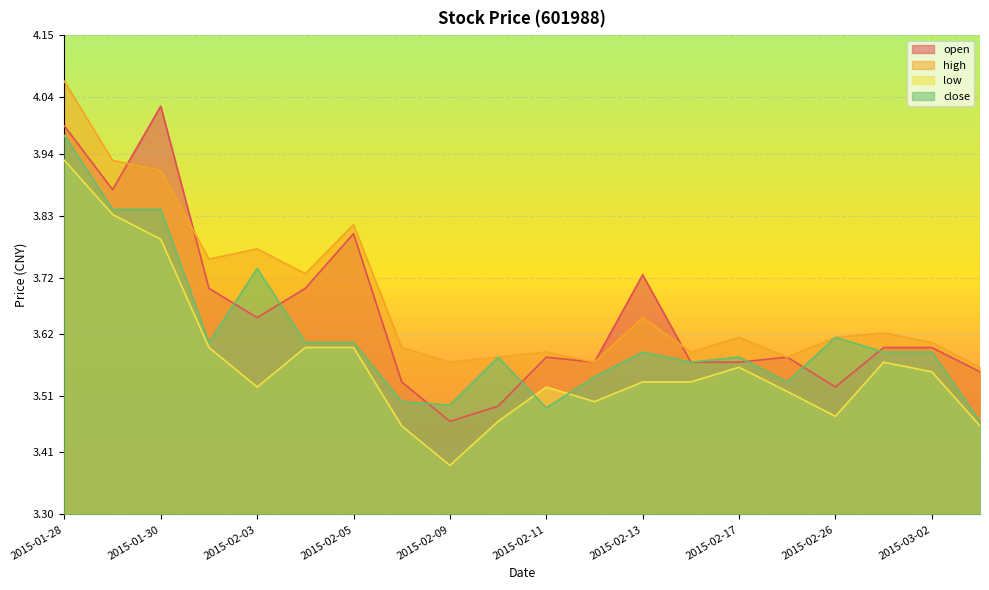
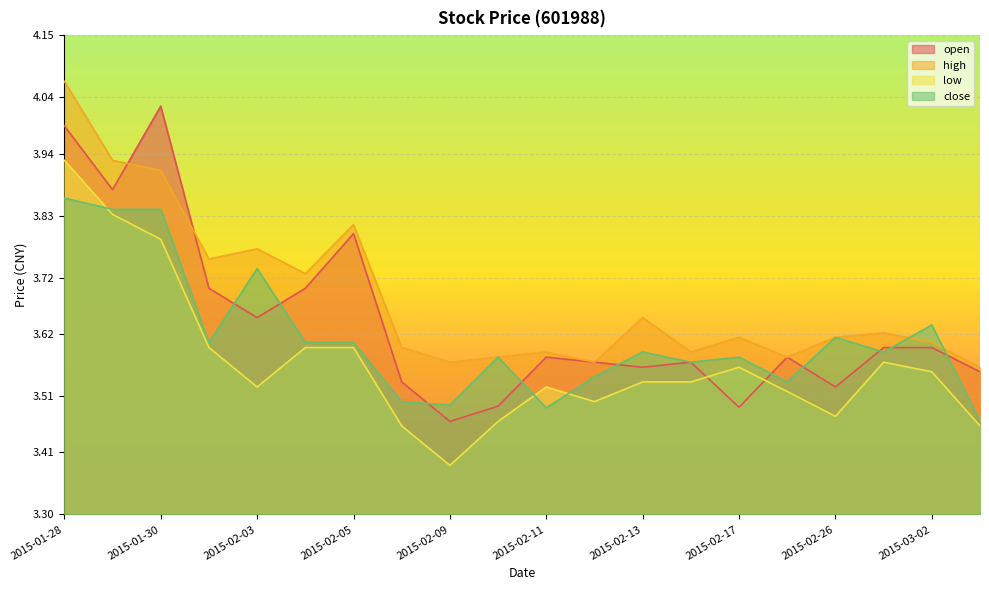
close, 2015-01-28: 3.97 -> 3.86
open, 2015-02-13: 3.73 -> 3.56
open, 2015-02-17: 3.57 -> 3.49
close, 2015-03-02: 3.59 -> 3.64
